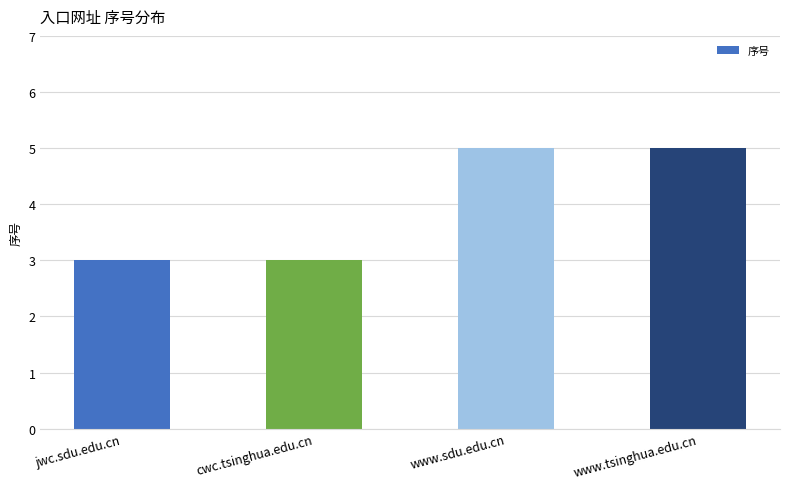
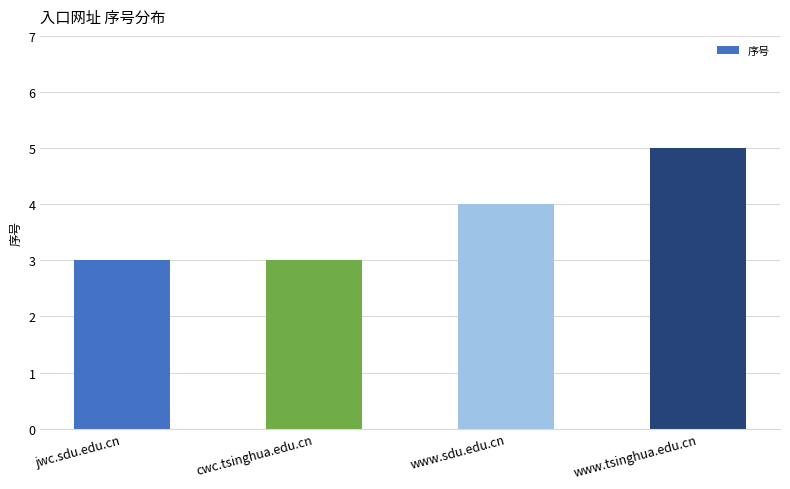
www.sdu.edu.cn: 5 -> 4
